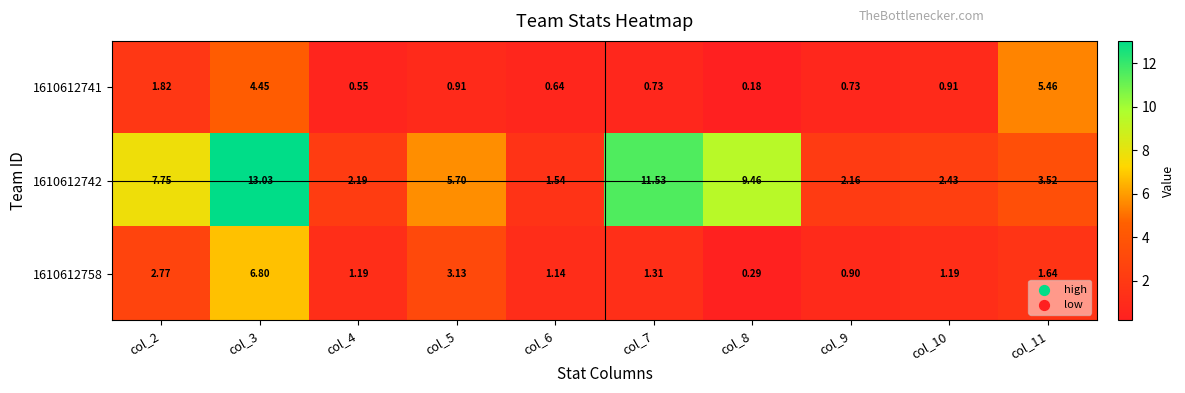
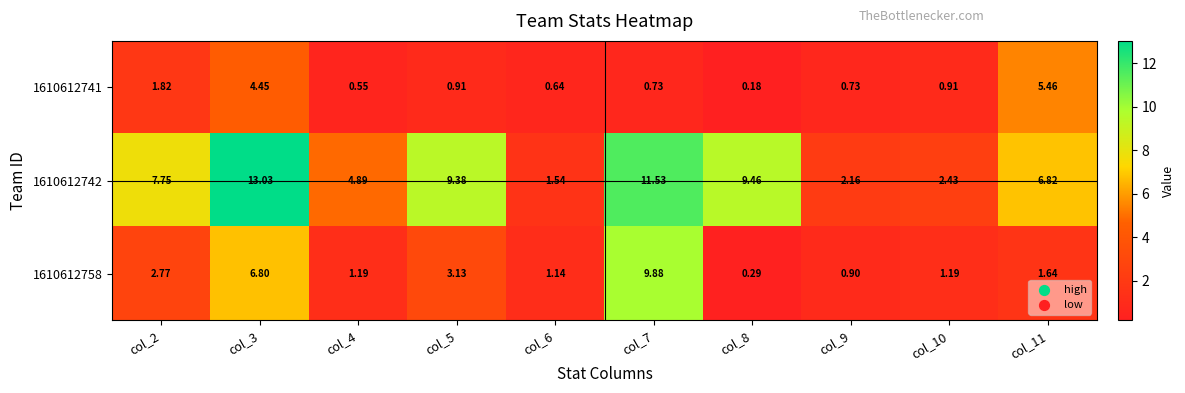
1610612742, col_4: 2.19 -> 4.89
1610612742, col_5: 5.70 -> 9.38
1610612742, col_11: 3.52 -> 6.82
1610612758, col_7: 1.31 -> 9.88
